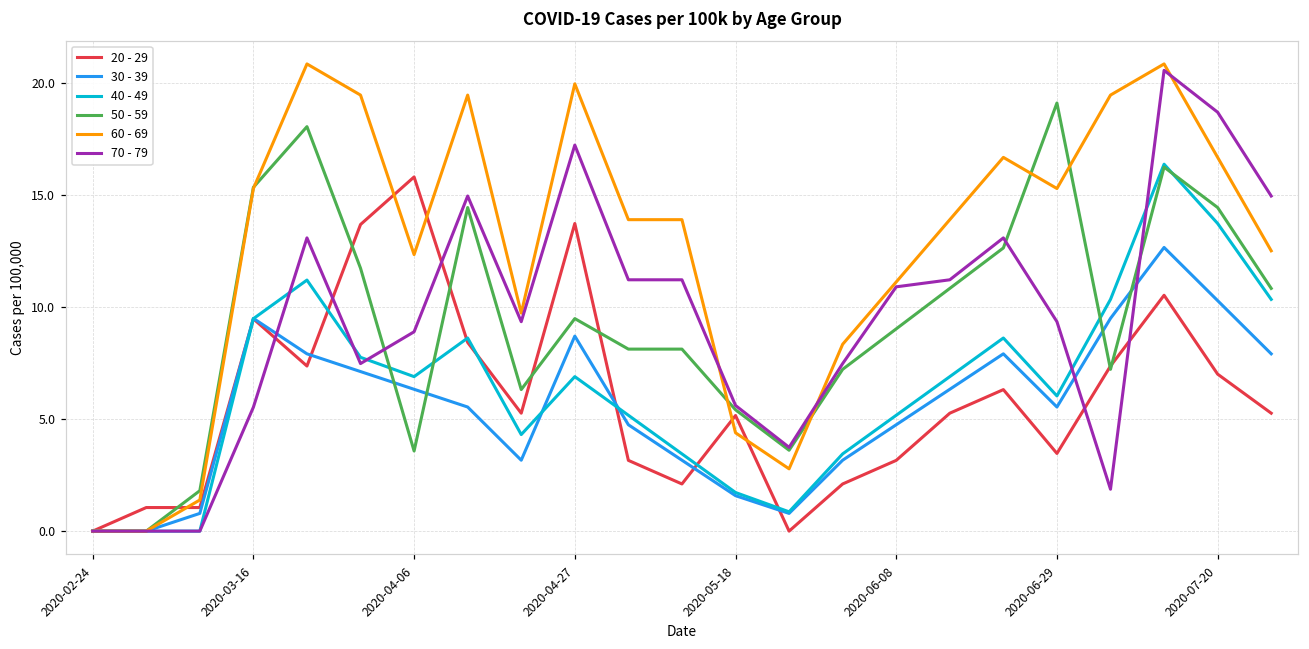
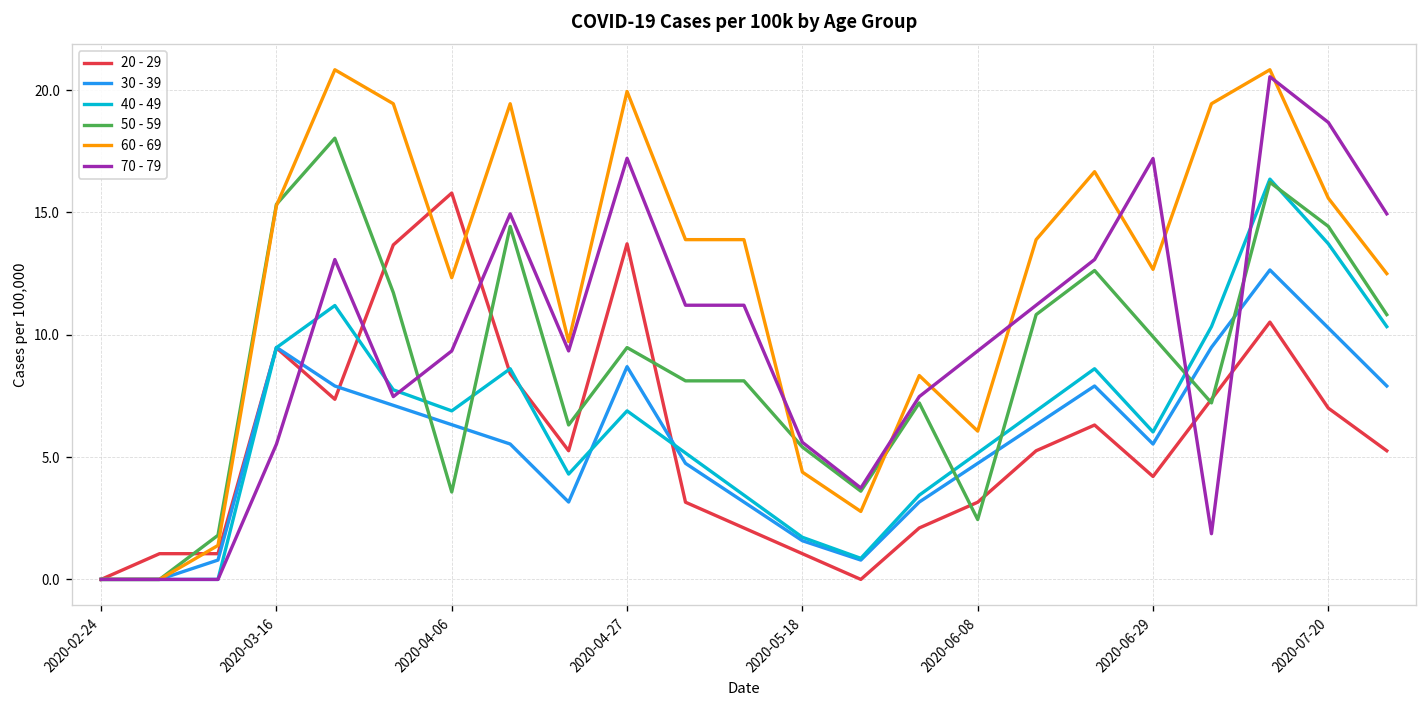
70 - 79, 2020-04-06: 8.9 -> 9.3
20 - 29, 2020-05-18: 5.2 -> 1.1
50 - 59, 2020-06-08: 9.0 -> 2.4
60 - 69, 2020-06-08: 11.1 -> 6.1
70 - 79, 2020-06-08: 10.9 -> 9.3
20 - 29, 2020-06-29: 3.5 -> 4.2
50 - 59, 2020-06-29: 19.1 -> 9.9
60 - 69, 2020-06-29: 15.3 -> 12.7
70 - 79, 2020-06-29: 9.3 -> 17.2
60 - 69, 2020-07-20: 16.7 -> 15.6
